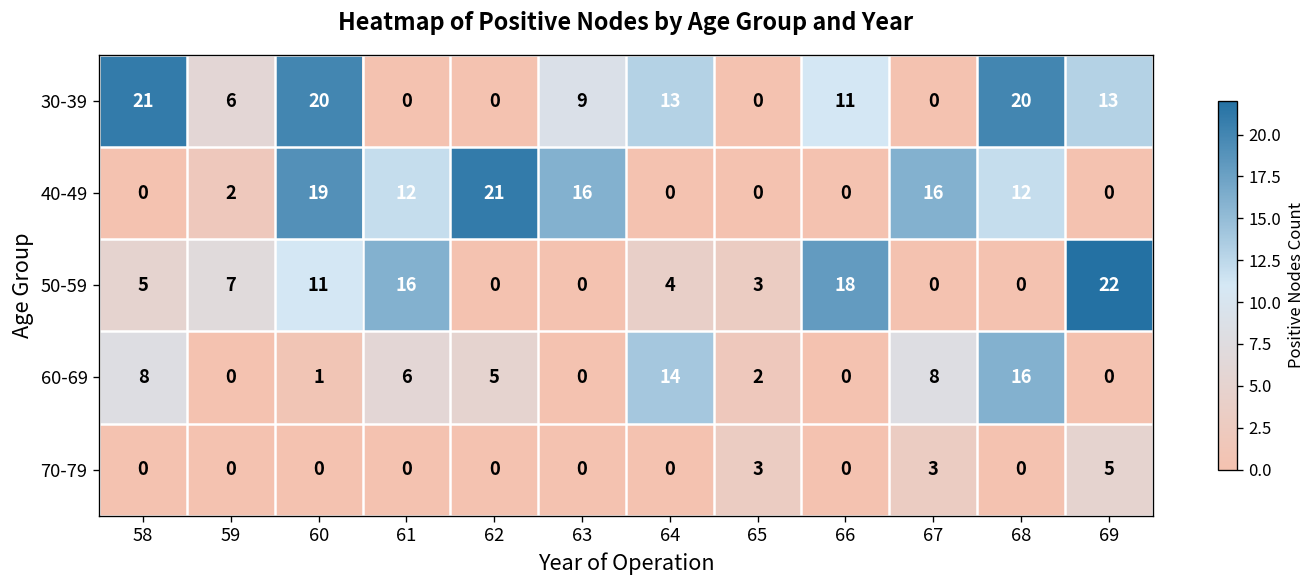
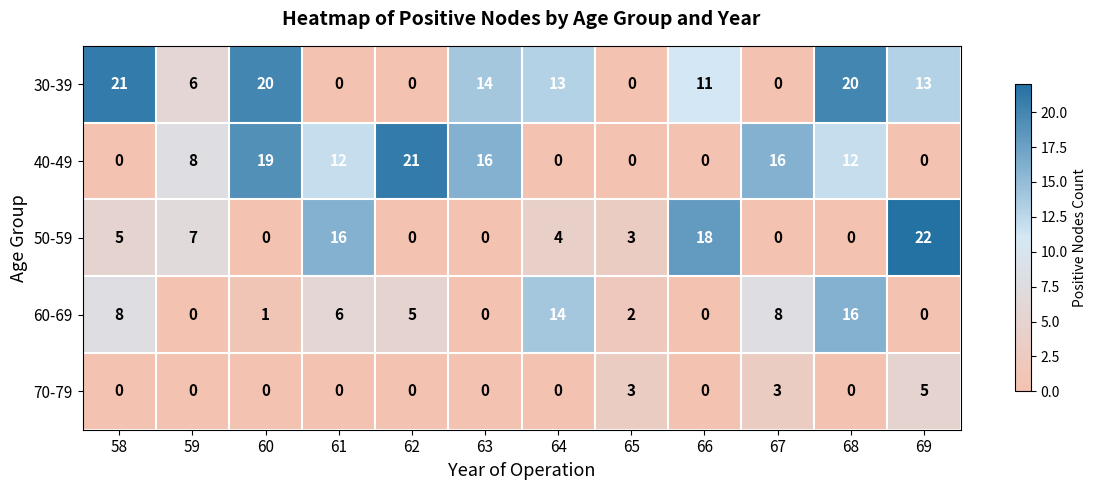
30-39, 63: 9 -> 14
40-49, 59: 2 -> 8
50-59, 60: 11 -> 0
